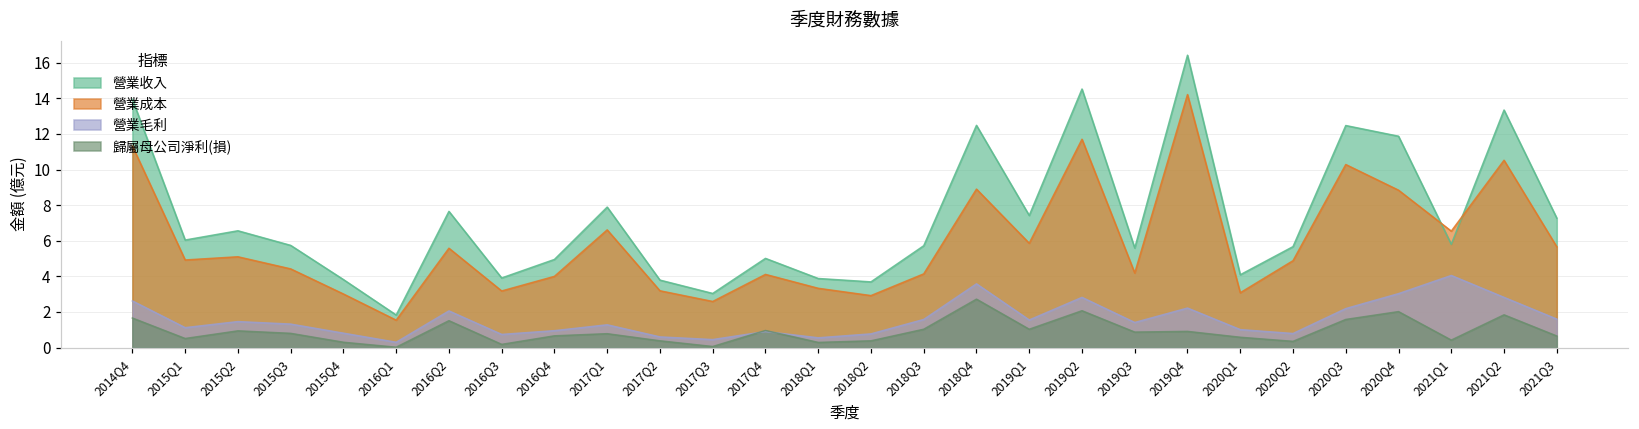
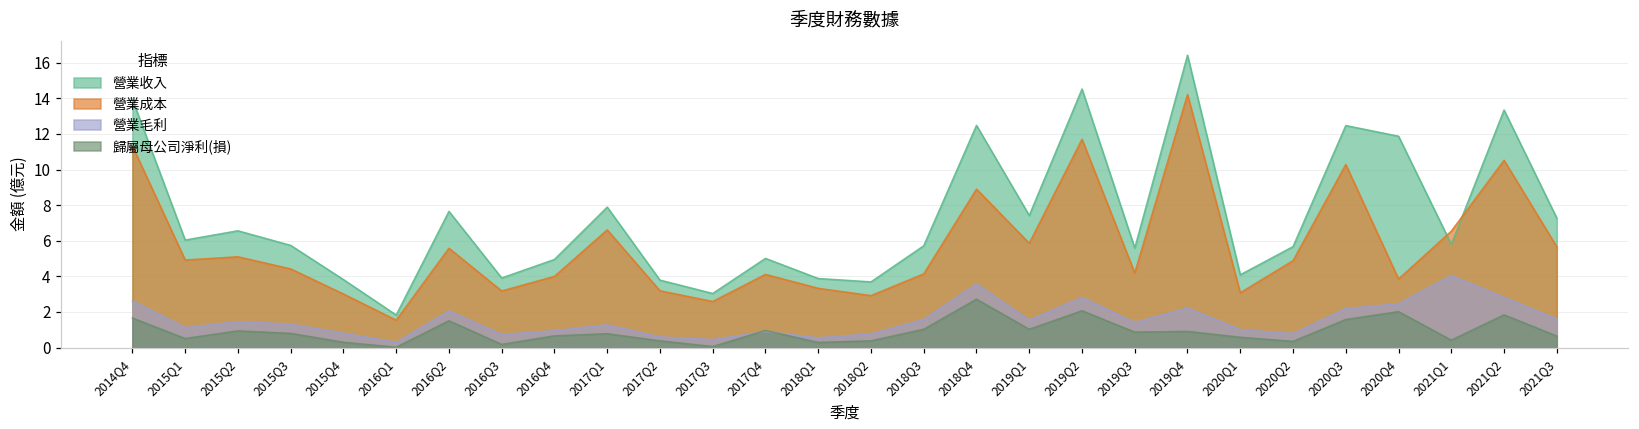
營業成本, 2020Q4: 8.8 -> 3.9
營業毛利, 2020Q4: 3.0 -> 2.5
